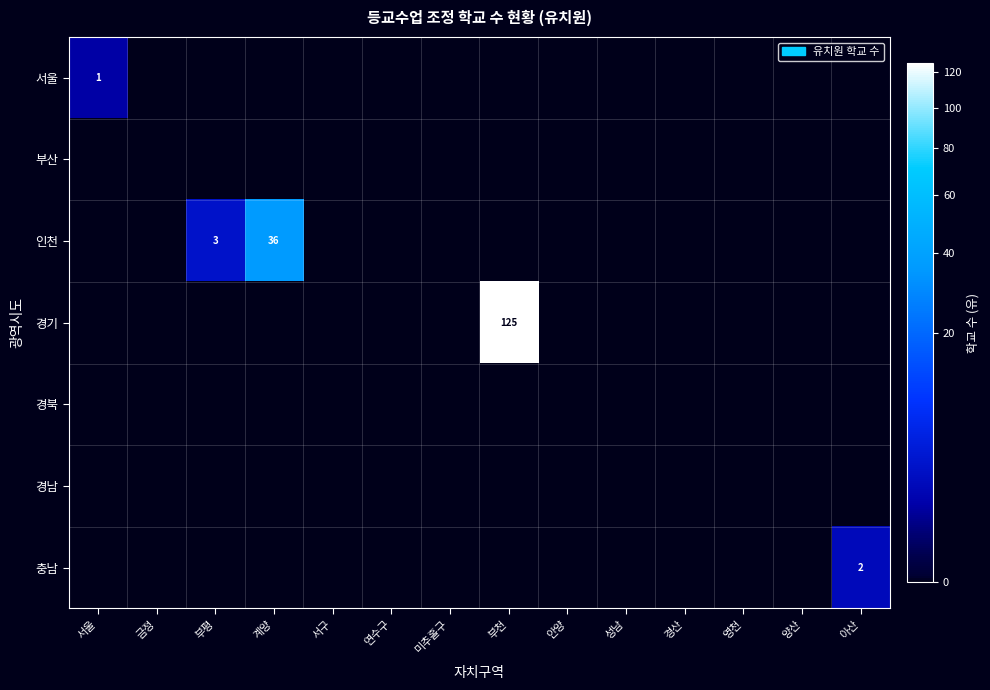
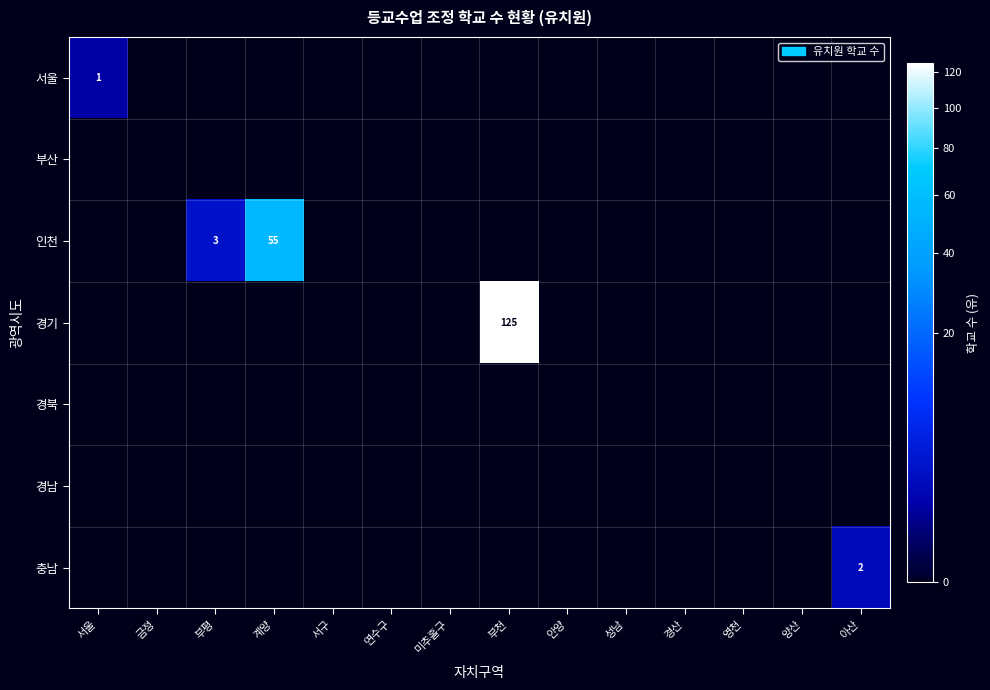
인천, 계양: 36 -> 55
